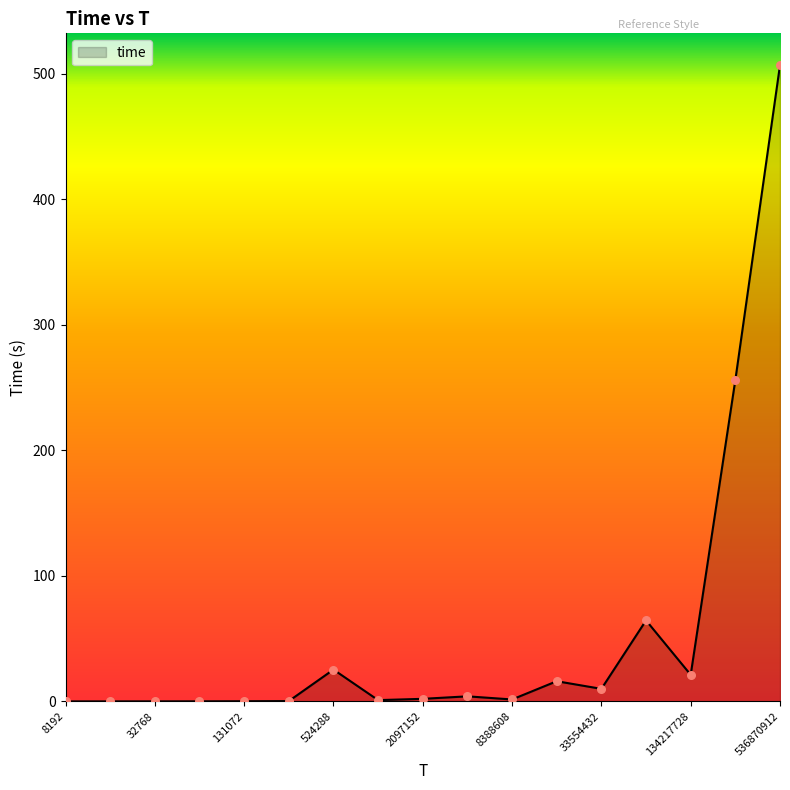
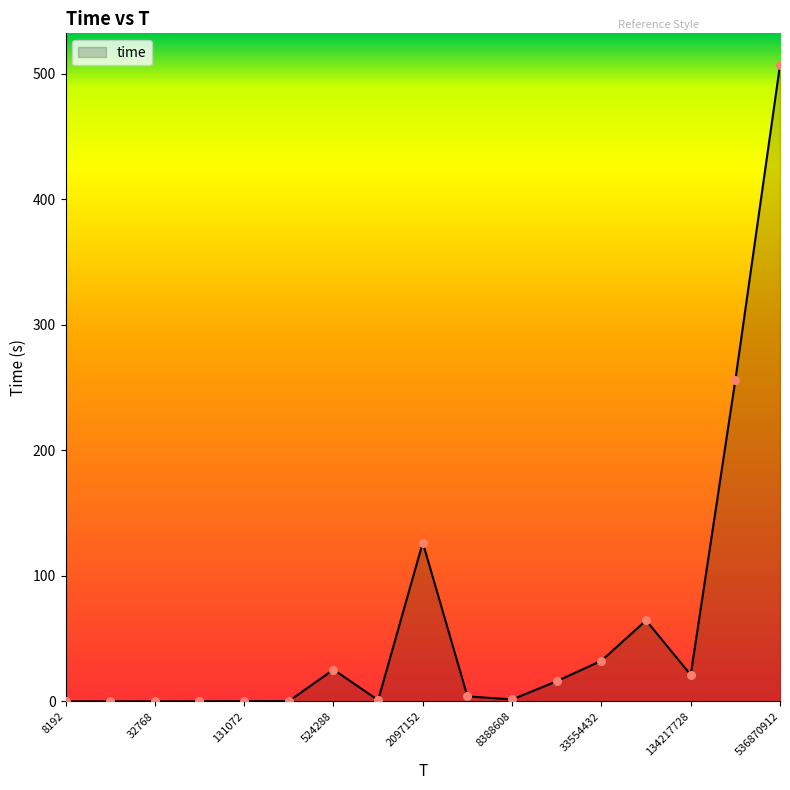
2097152: 2 -> 126
33554432: 10 -> 32
